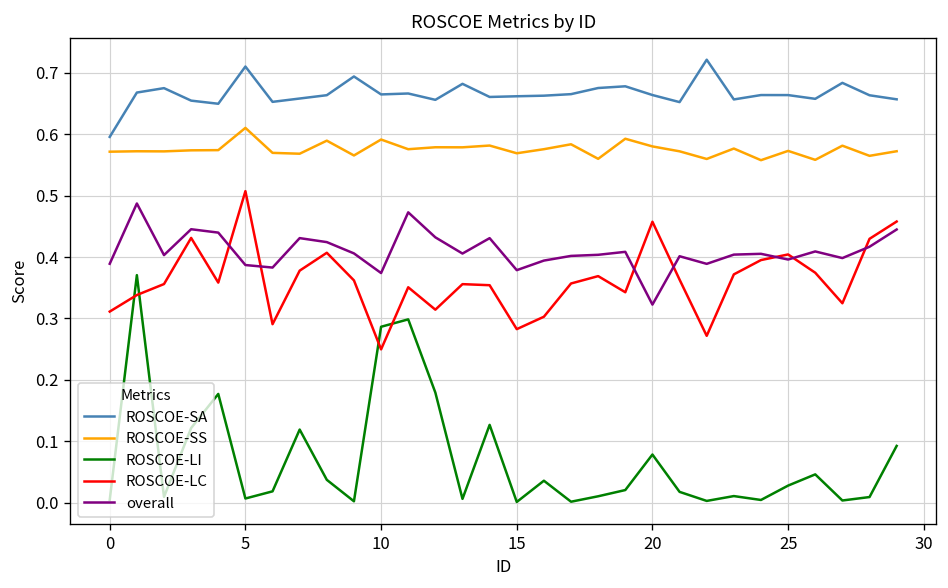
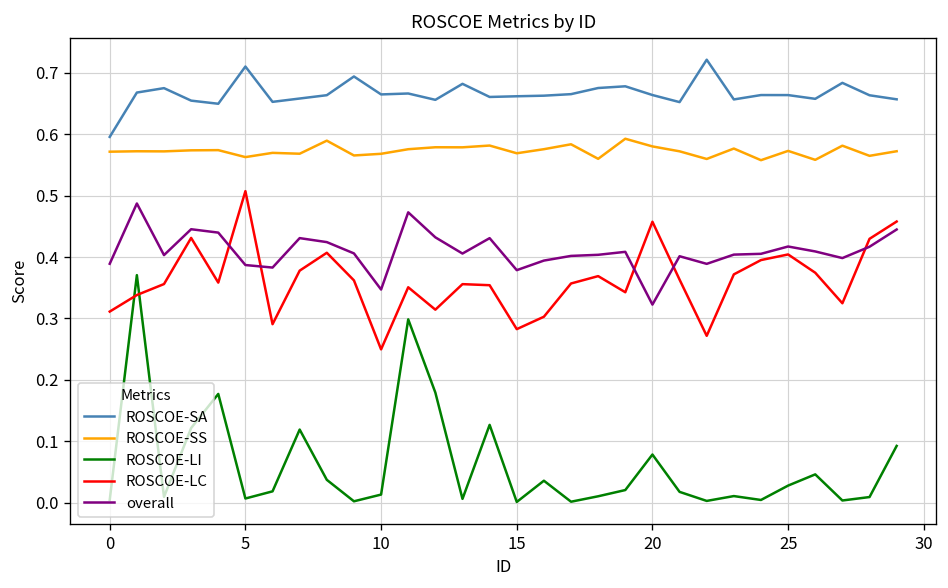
ROSCOE-SS, 5: 0.61 -> 0.56
ROSCOE-SS, 10: 0.59 -> 0.57
ROSCOE-LI, 10: 0.29 -> 0.01
overall, 10: 0.37 -> 0.35
overall, 25: 0.40 -> 0.42
